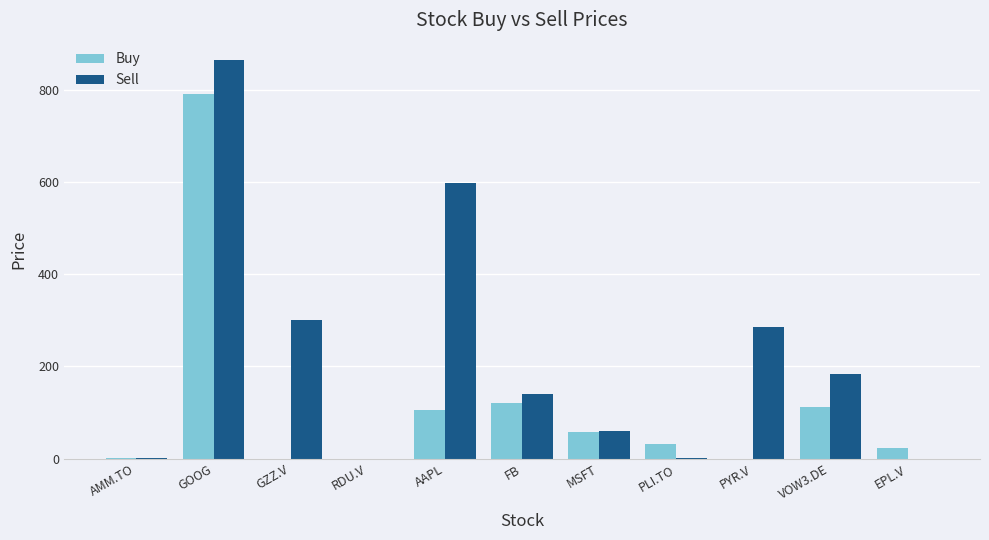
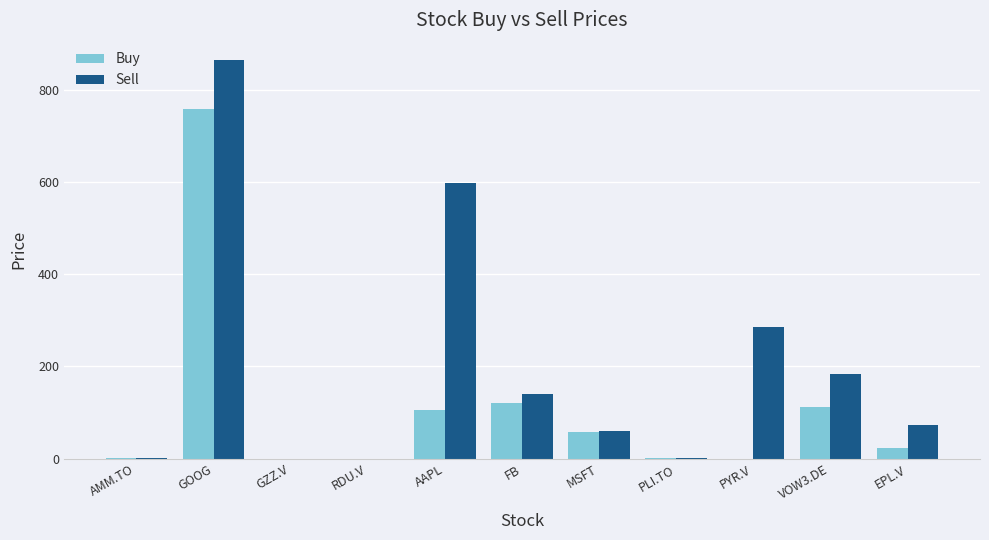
Buy, GOOG: 790 -> 760
Sell, GZZ.V: 300 -> 0
Buy, PLI.TO: 30 -> 0
Sell, EPL.V: 0 -> 70
